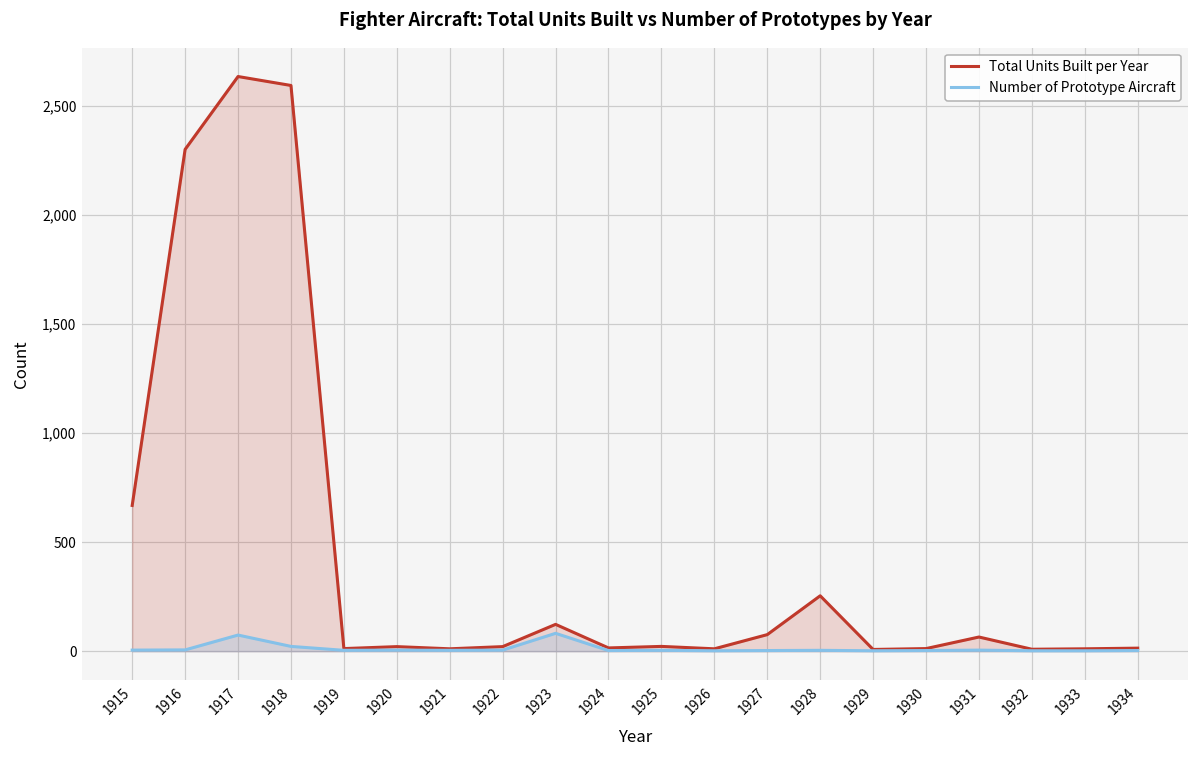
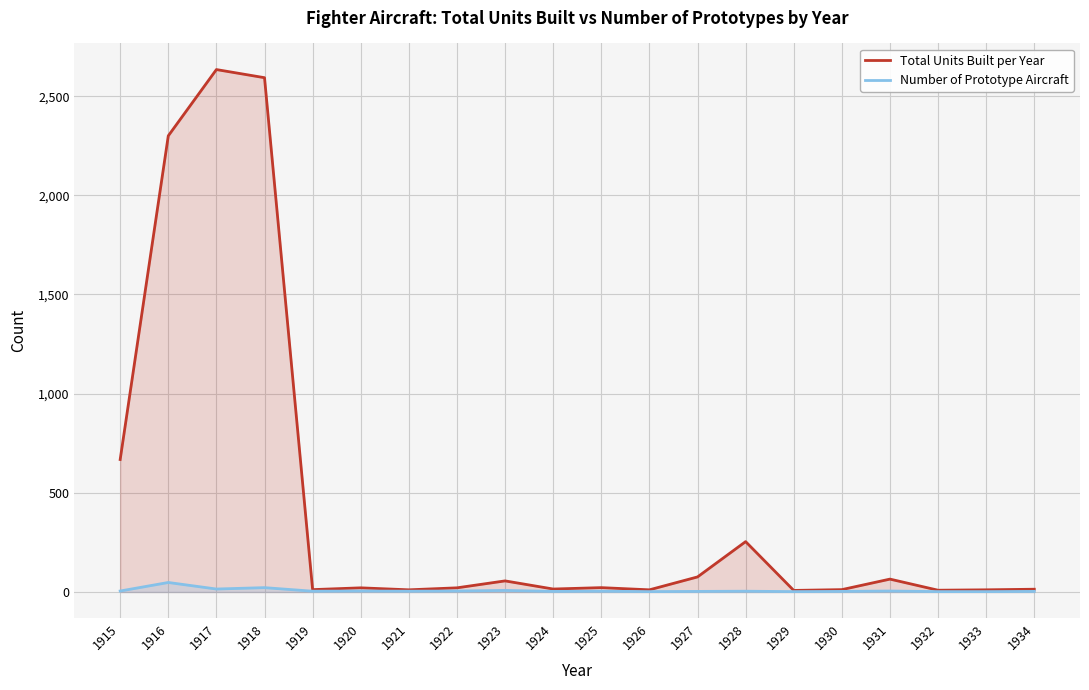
Number of Prototype Aircraft, 1916: 10 -> 50
Number of Prototype Aircraft, 1917: 70 -> 20
Total Units Built per Year, 1923: 120 -> 60
Number of Prototype Aircraft, 1923: 80 -> 10
